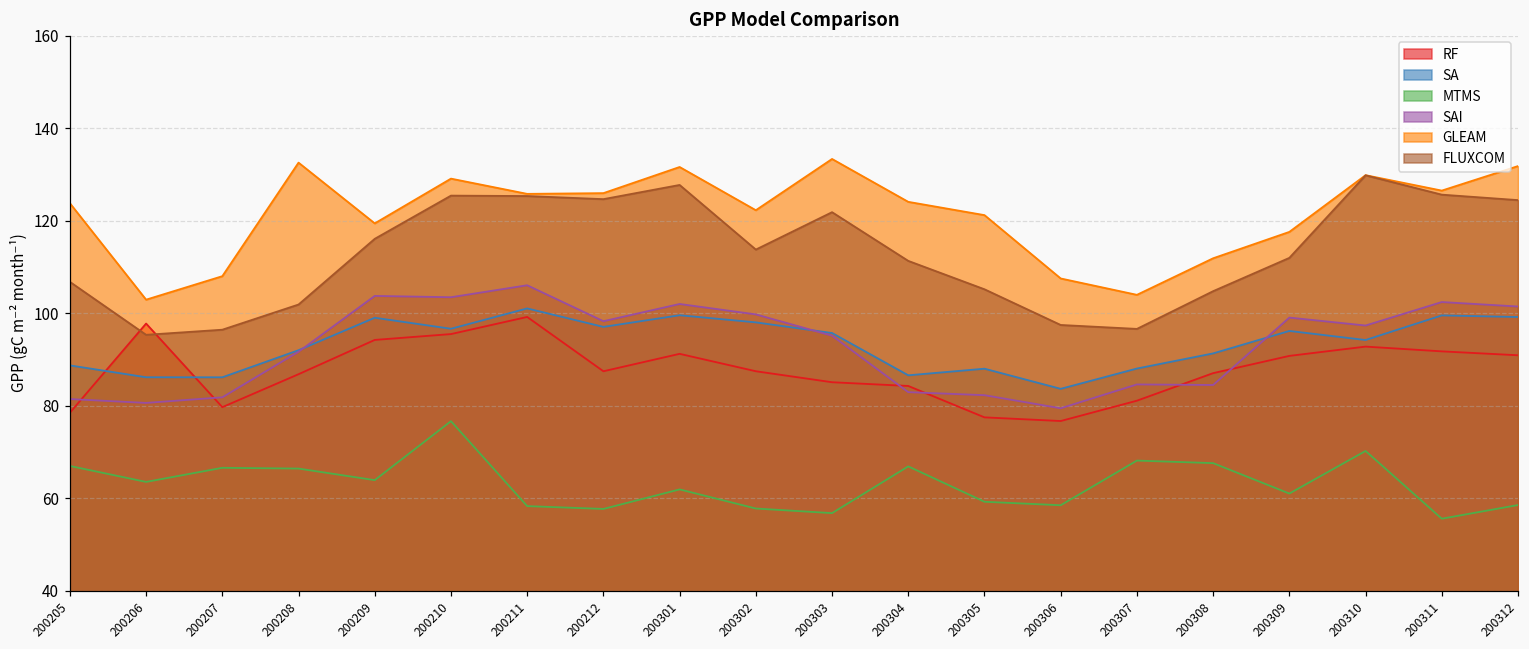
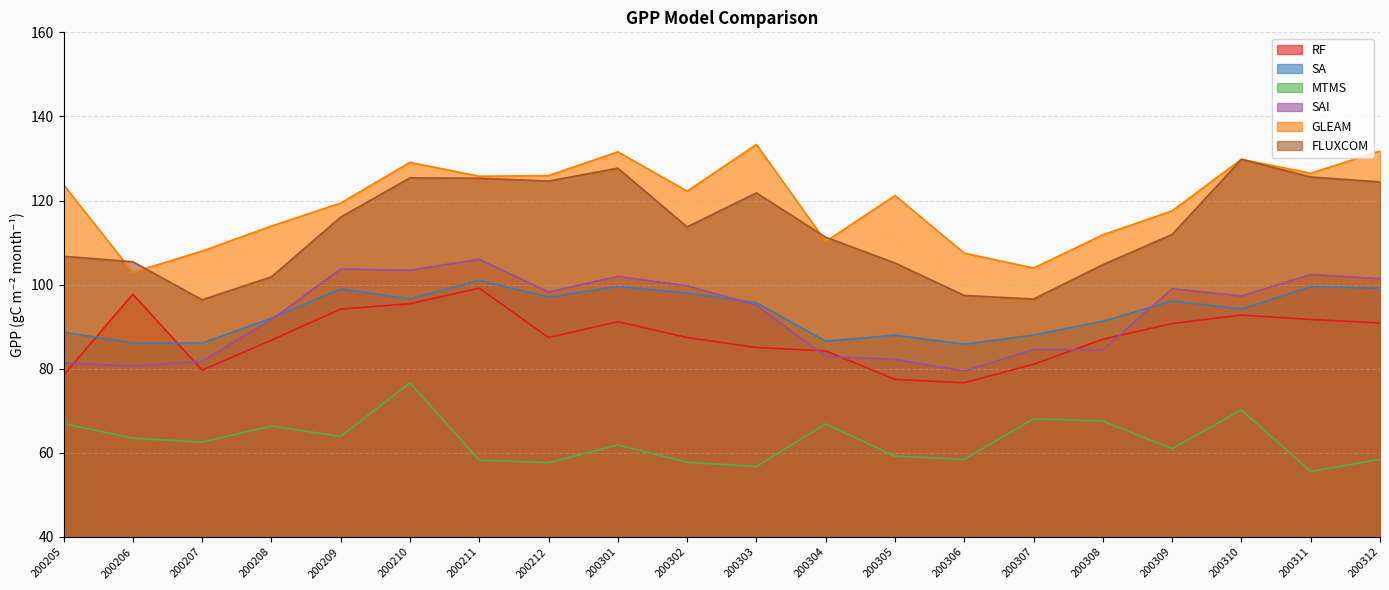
FLUXCOM, 200206: 95 -> 105
MTMS, 200207: 67 -> 63
GLEAM, 200208: 133 -> 114
GLEAM, 200304: 124 -> 110
SA, 200306: 84 -> 86
